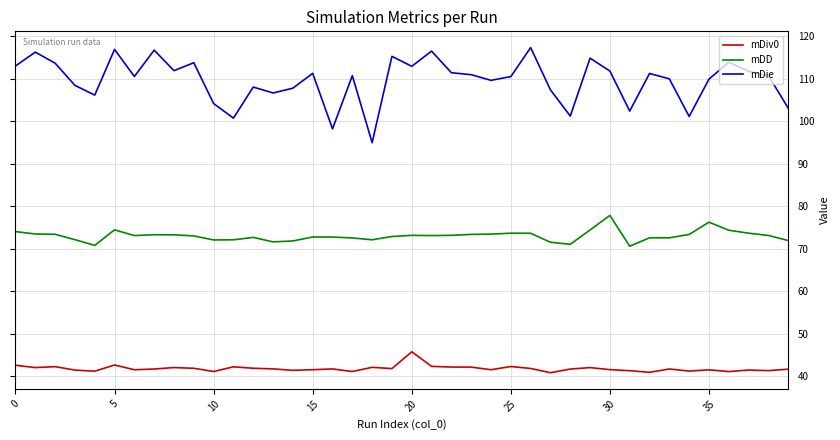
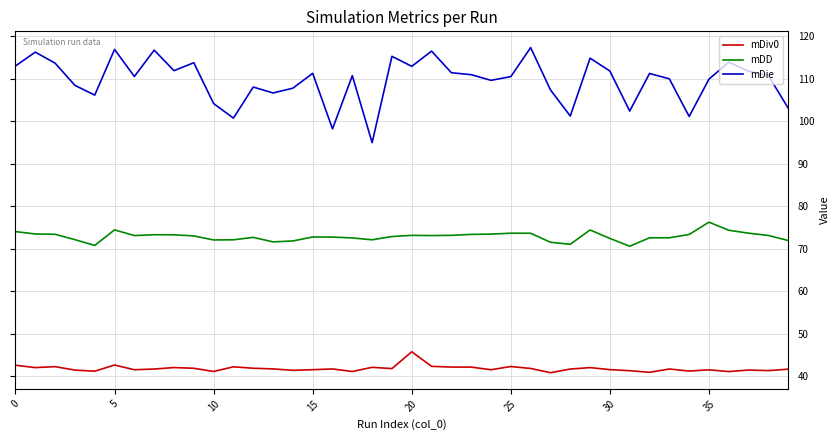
mDD, 30: 78 -> 72
